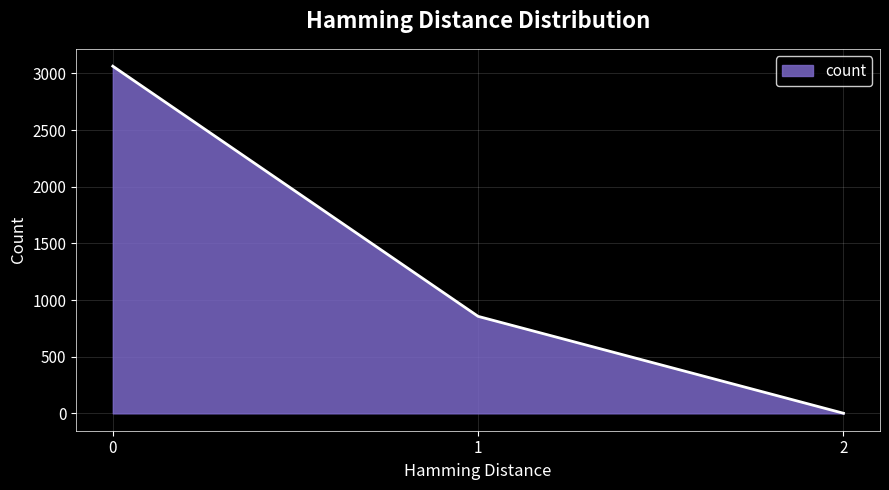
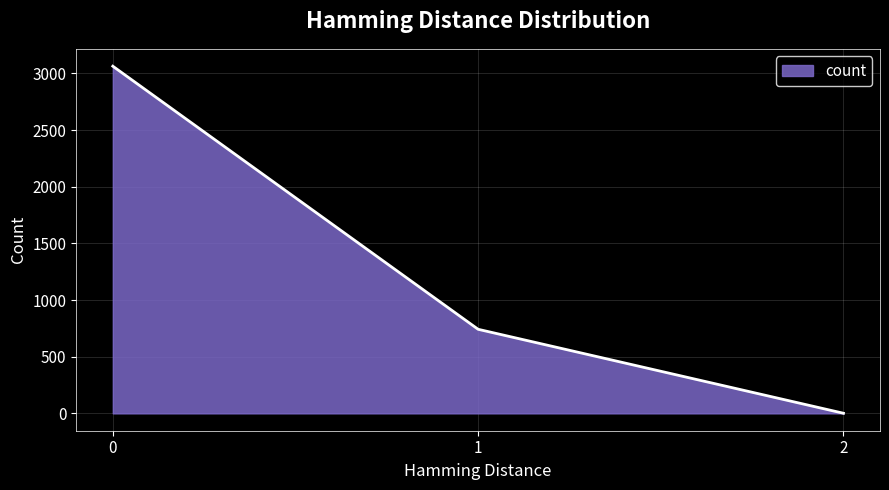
1: 860 -> 740
